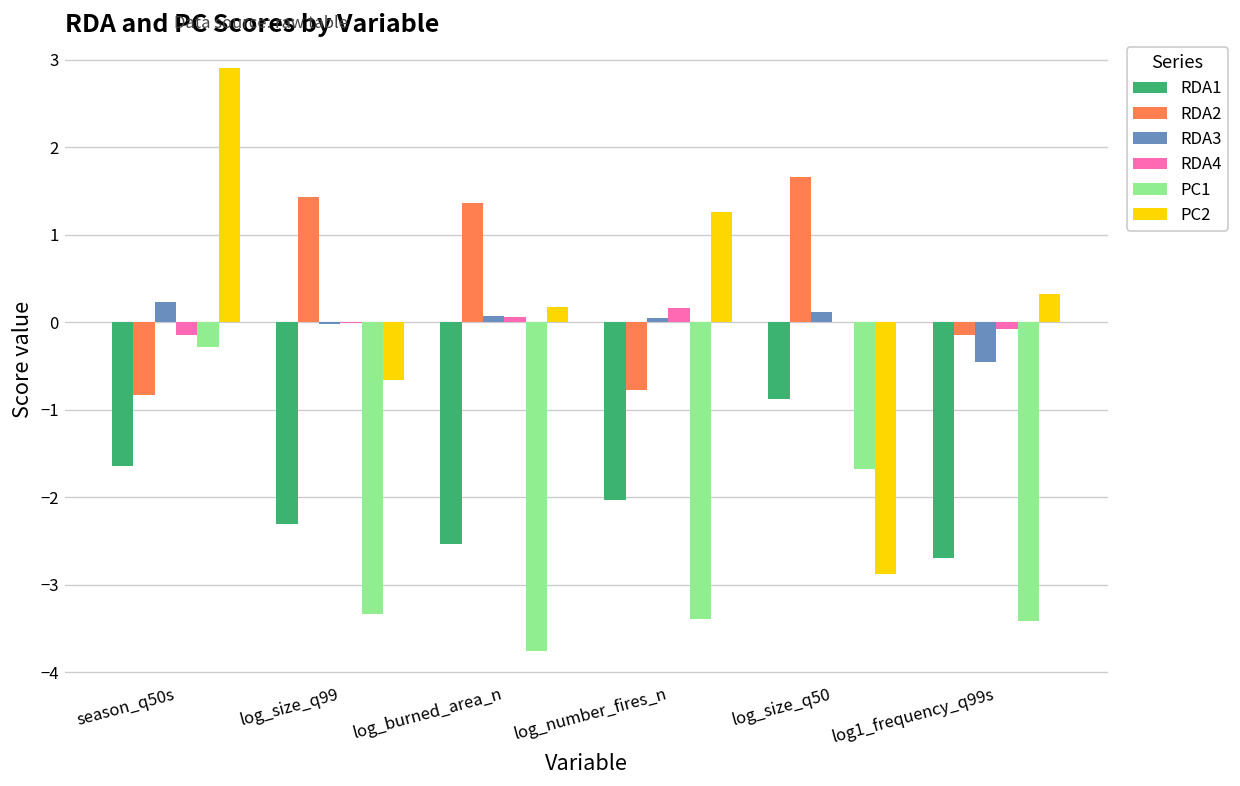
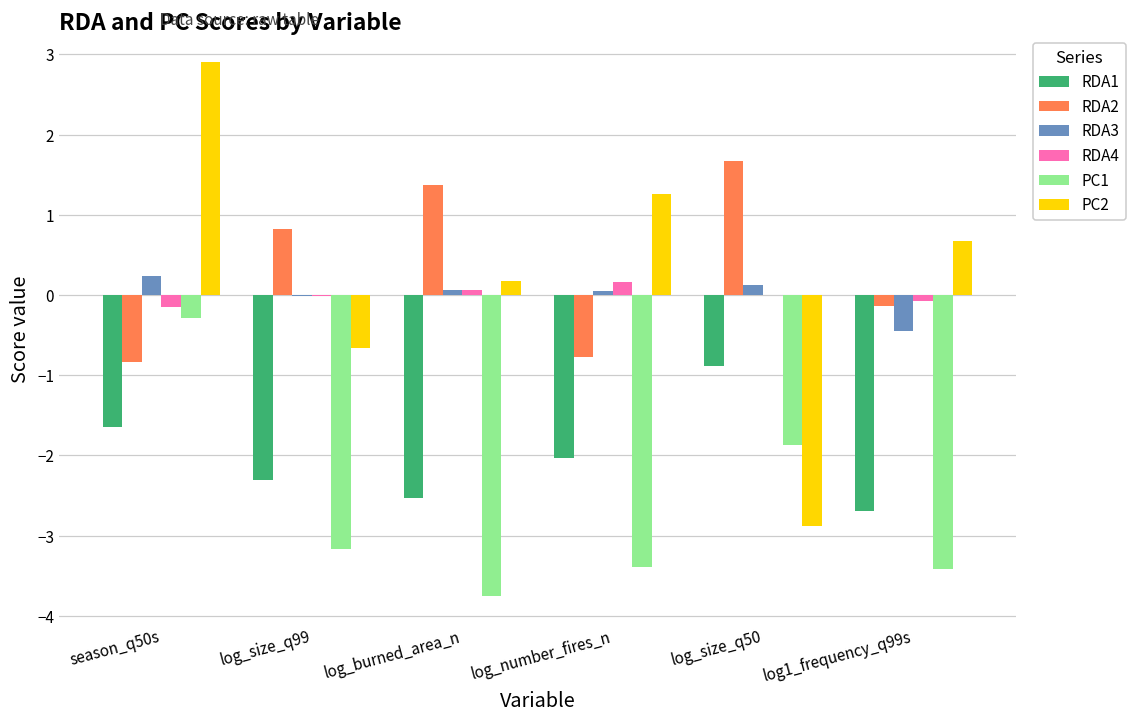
RDA2, log_size_q99: 1.4 -> 0.8
PC1, log_size_q99: -3.3 -> -3.2
PC1, log_size_q50: -1.7 -> -1.9
PC2, log1_frequency_q99s: 0.3 -> 0.7
